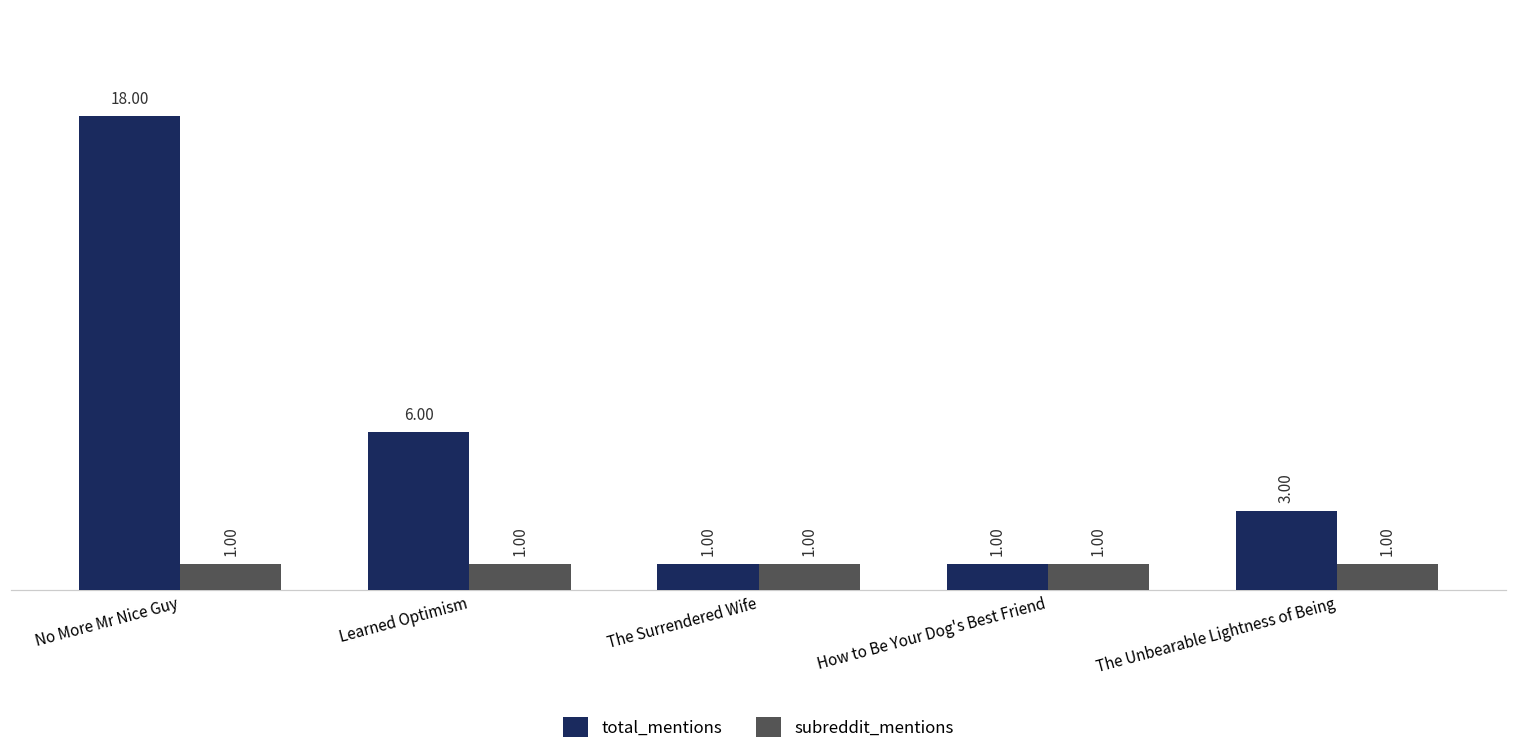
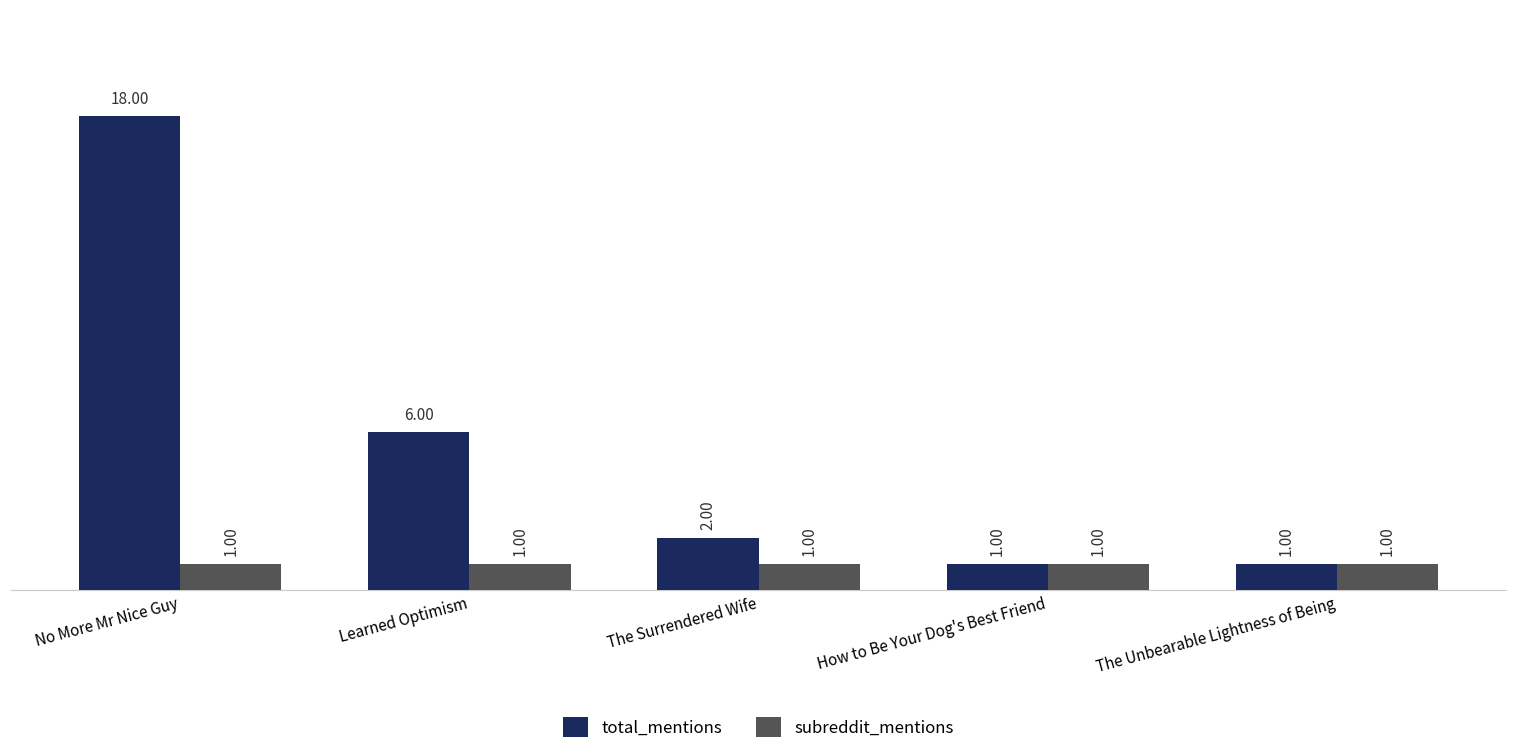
total_mentions, The Surrendered Wife: 1.00 -> 2.00
total_mentions, The Unbearable Lightness of Being: 3.00 -> 1.00
